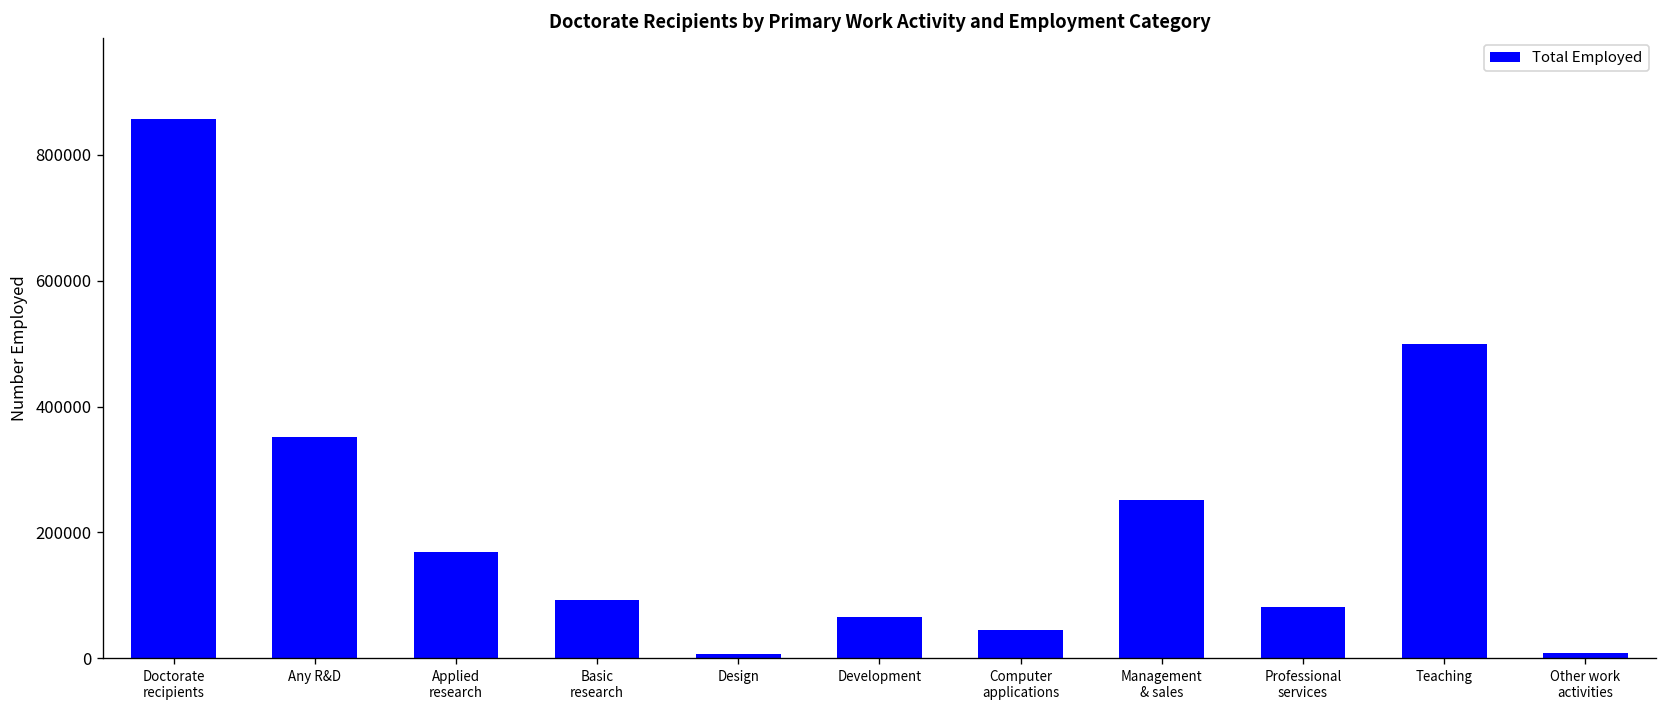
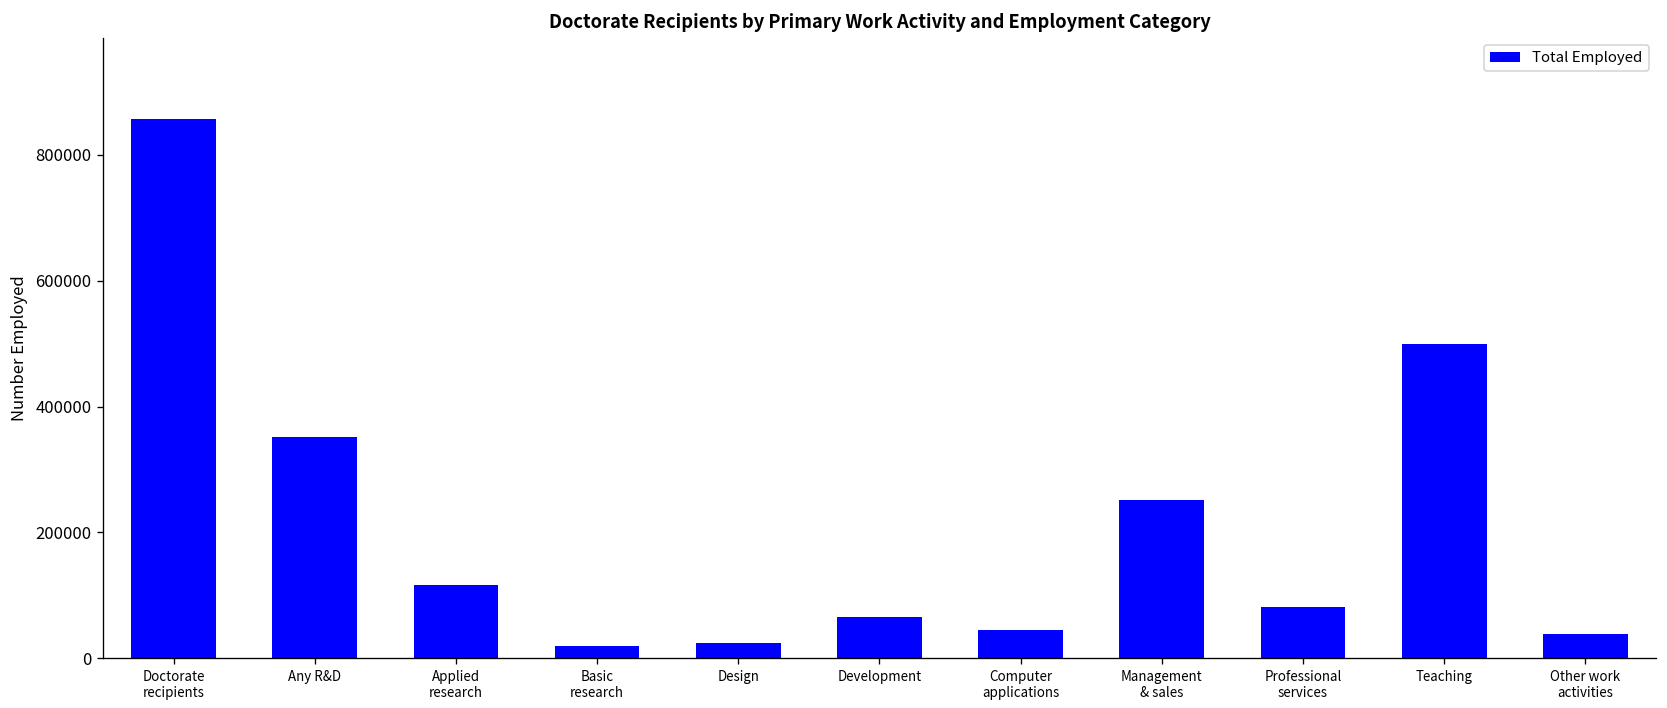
Applied research: 170000 -> 120000
Basic research: 90000 -> 20000
Design: 10000 -> 20000
Other work activities: 10000 -> 40000
